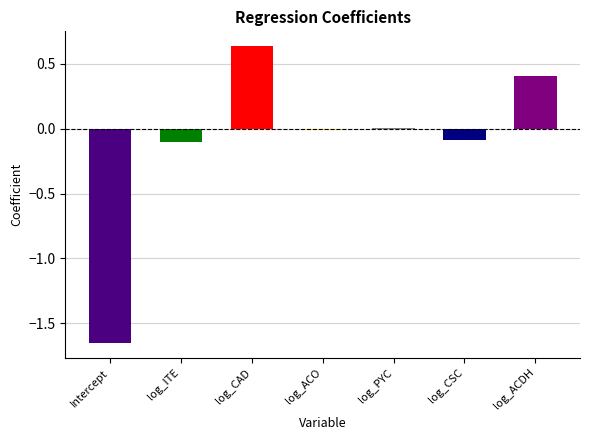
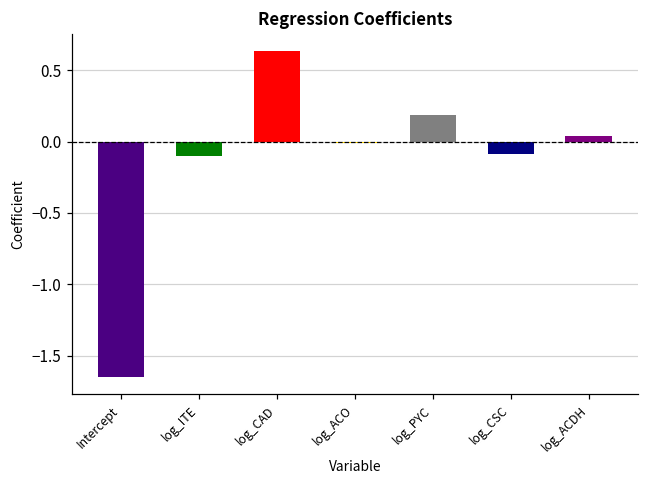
log_PYC: 0.01 -> 0.19
log_ACDH: 0.41 -> 0.04
